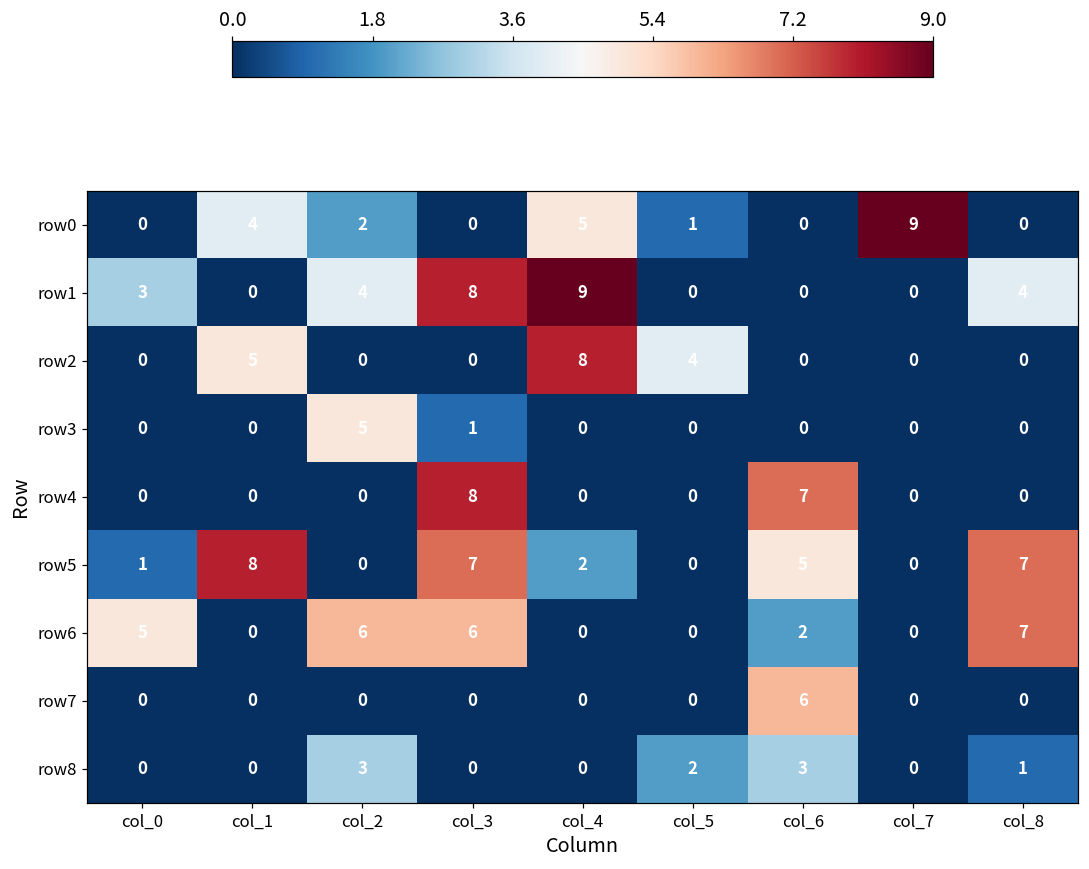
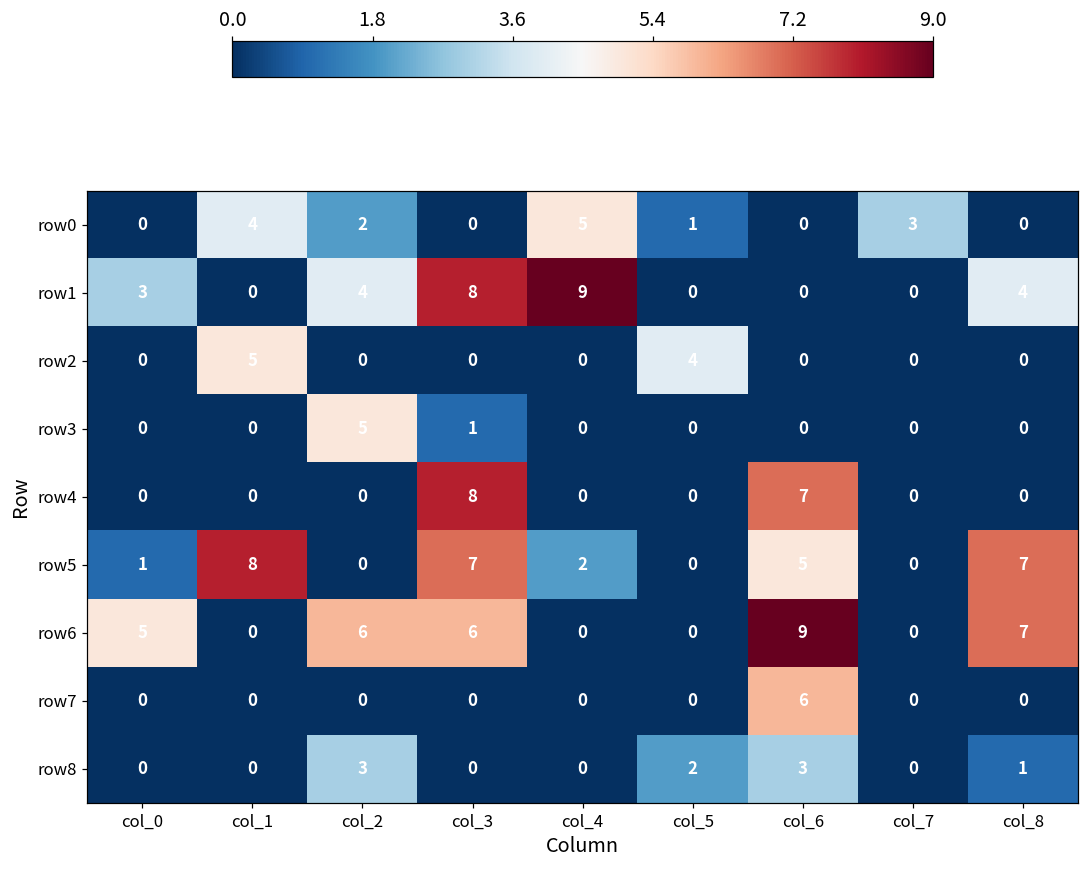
row0, col_7: 9 -> 3
row2, col_4: 8 -> 0
row6, col_6: 2 -> 9
